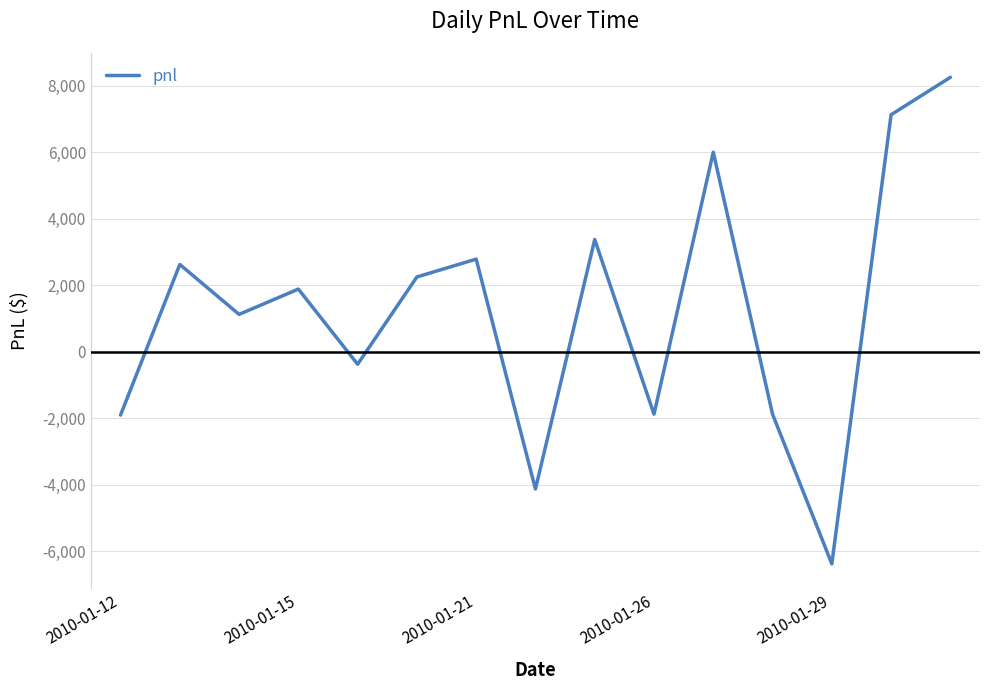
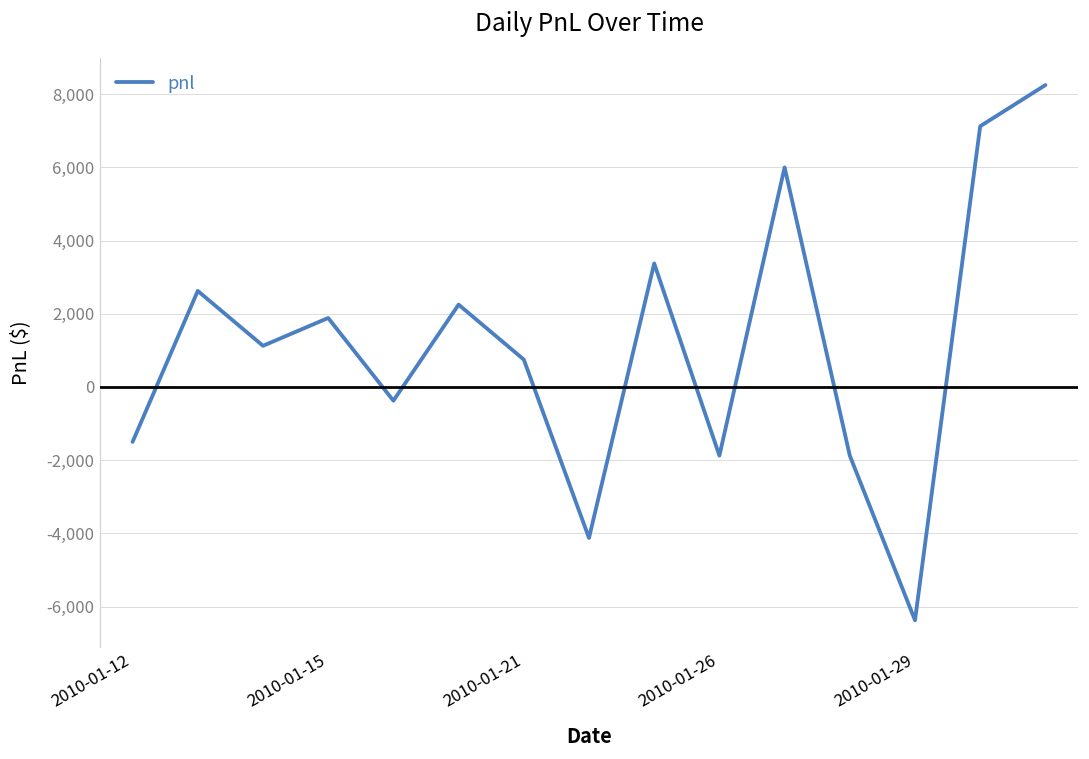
2010-01-12: -1,900 -> -1,500
2010-01-21: 2,800 -> 800
